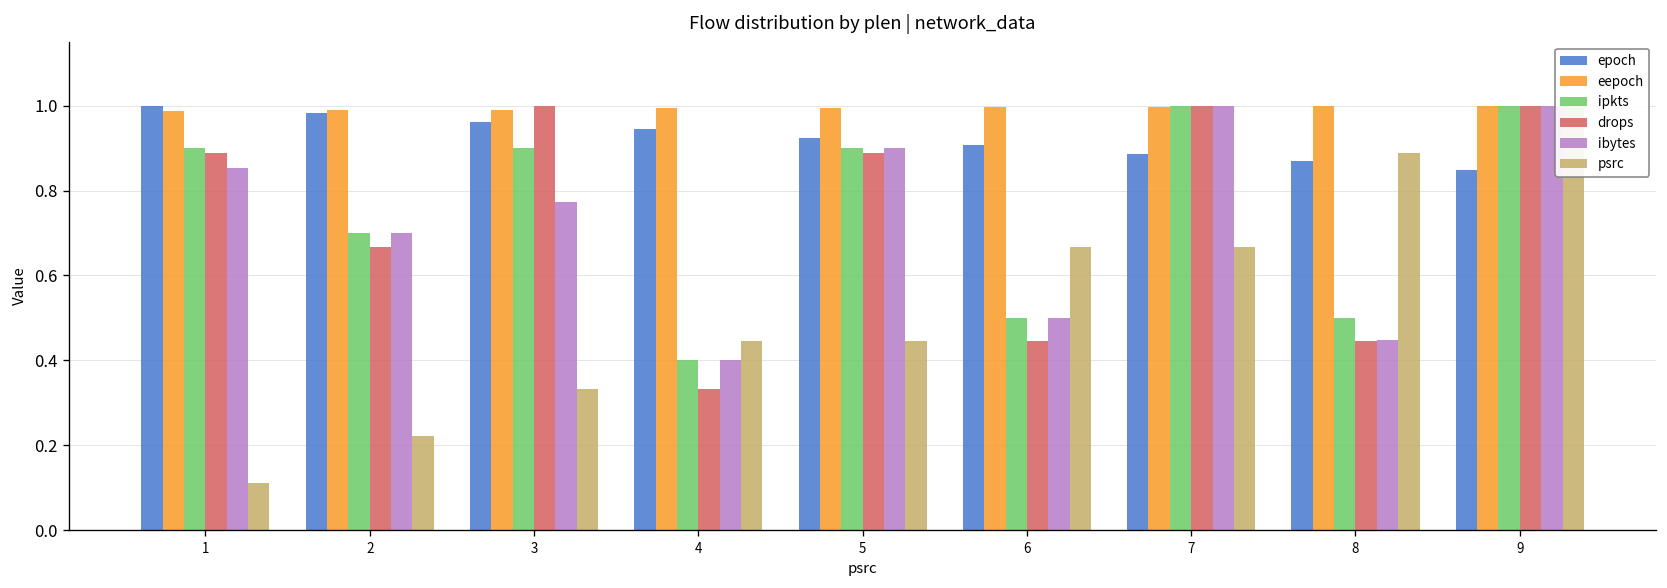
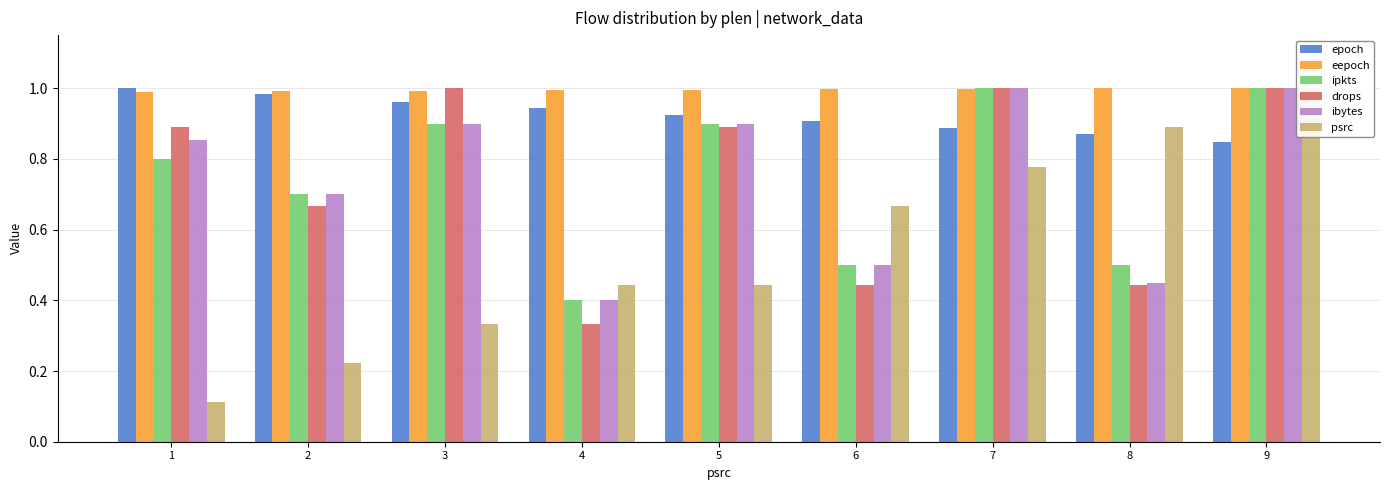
ipkts, 1: 0.90 -> 0.80
ibytes, 3: 0.77 -> 0.90
psrc, 7: 0.67 -> 0.78
